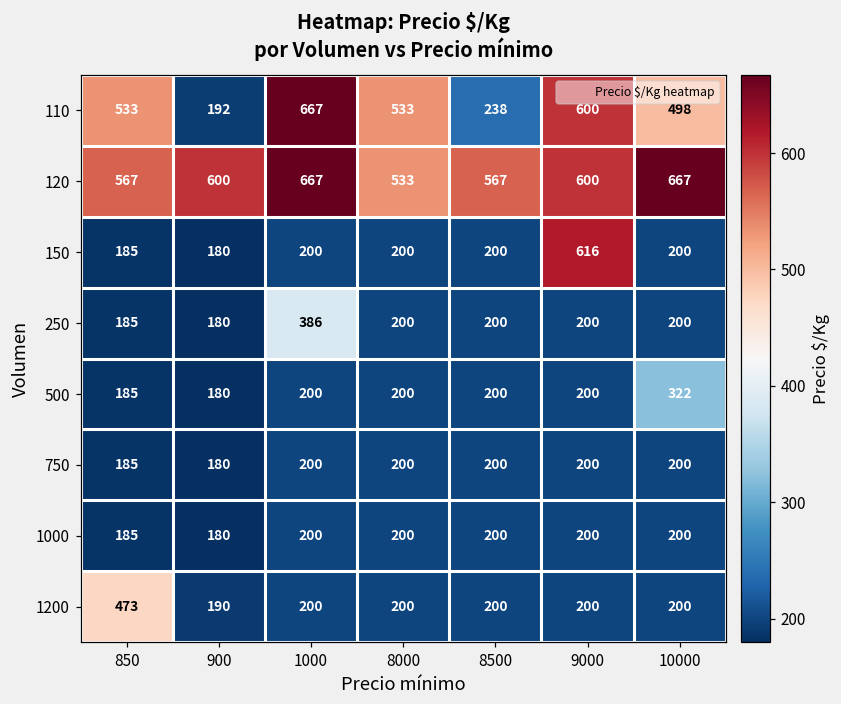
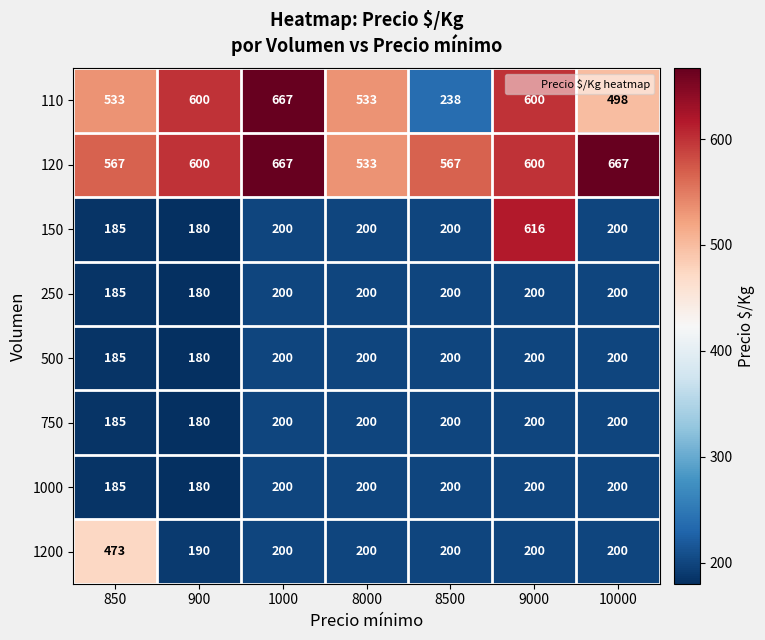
110, 900: 192 -> 600
250, 1000: 386 -> 200
500, 10000: 322 -> 200
